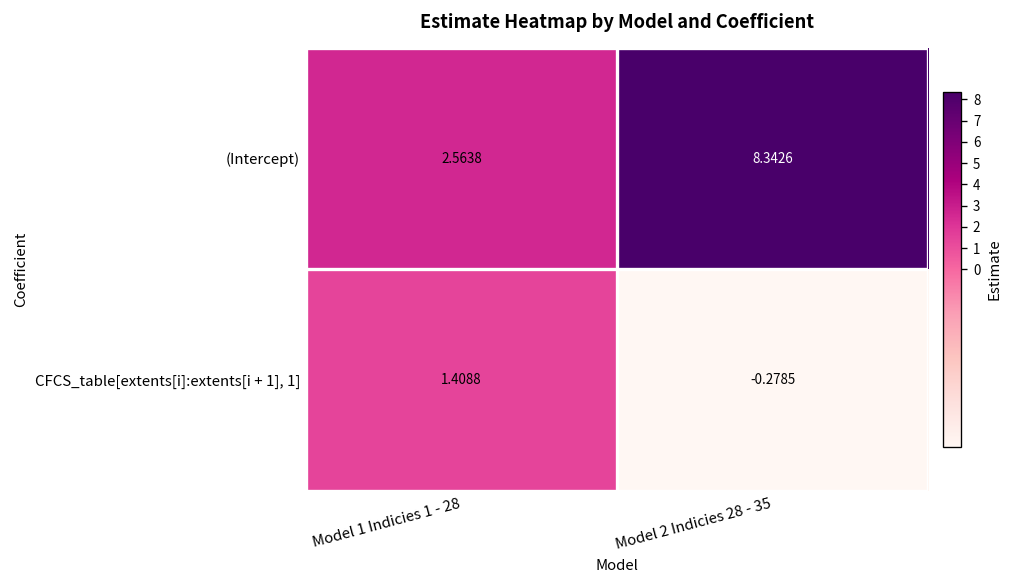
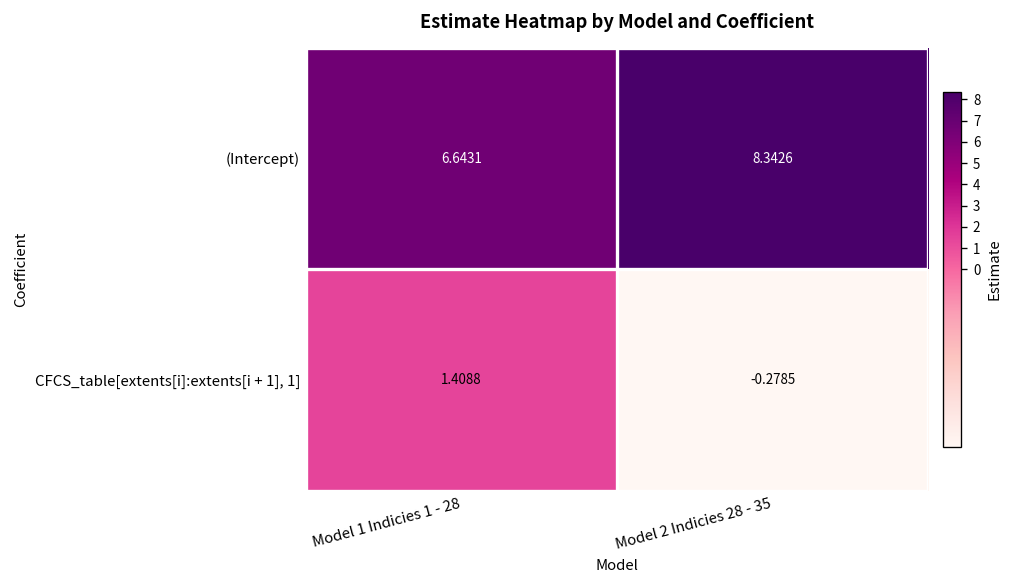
(Intercept), Model 1 Indicies 1 - 28: 2.5638 -> 6.6431
